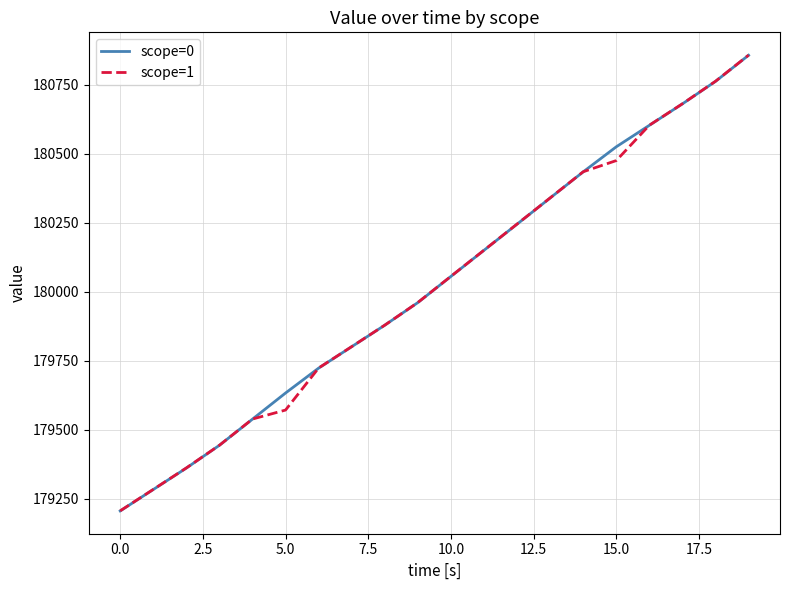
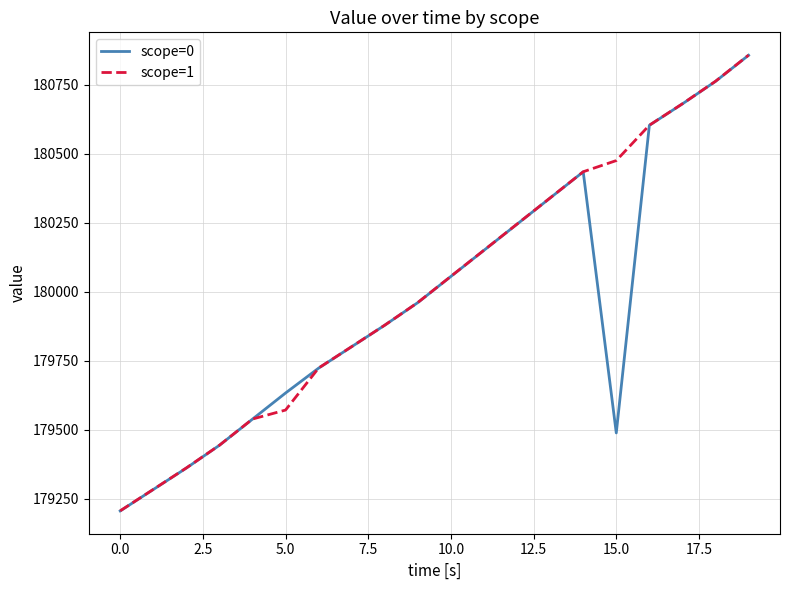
scope=0, 15.0: 180530 -> 179490
